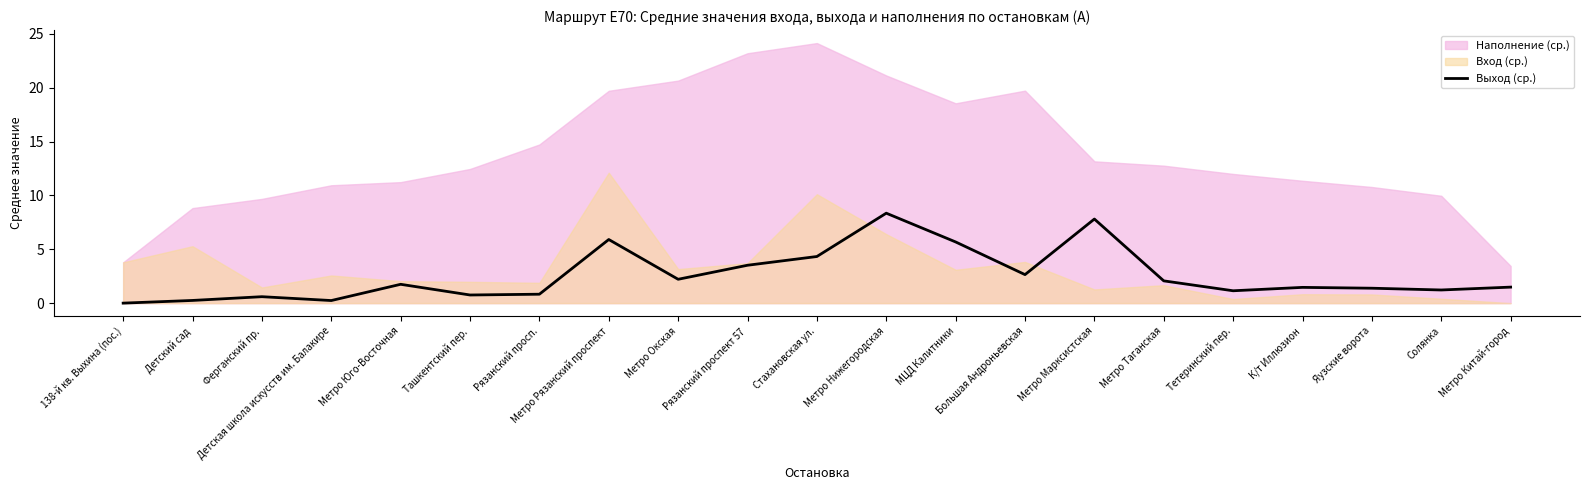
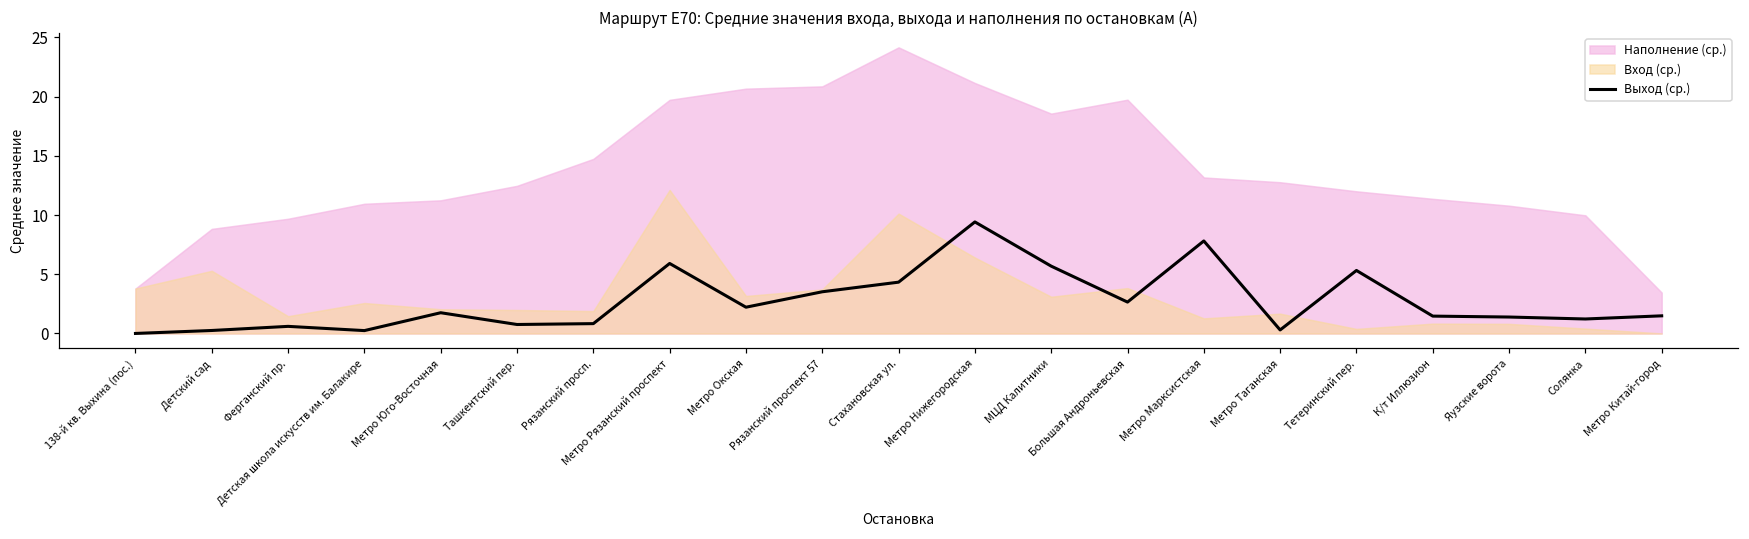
Наполнение (ср.), Рязанский проспект 57: 23.2 -> 20.9
Выход (ср.), Метро Нижегородская: 8.4 -> 9.4
Выход (ср.), Метро Таганская: 2.1 -> 0.3
Выход (ср.), Тетеринский пер.: 1.1 -> 5.3
